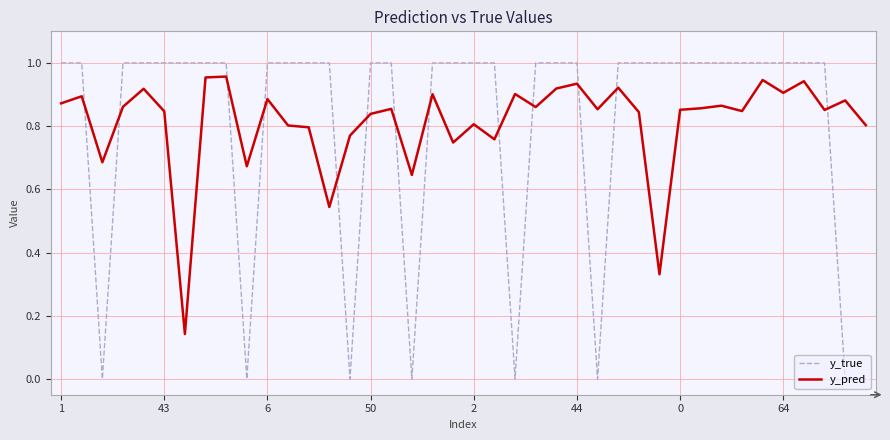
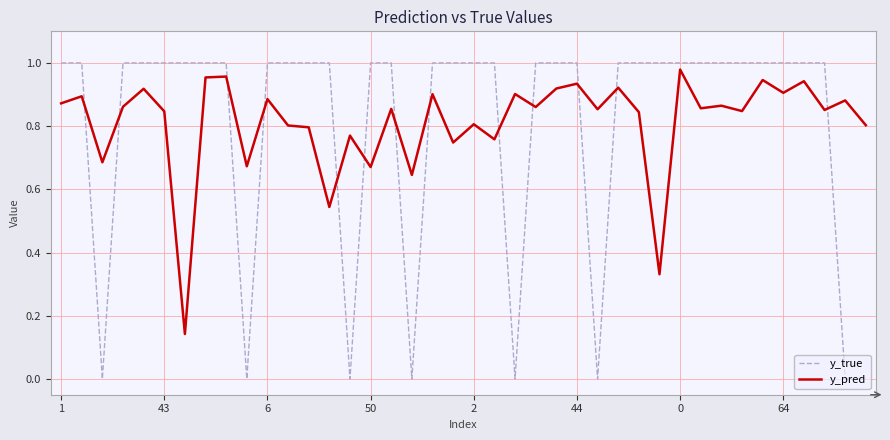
y_pred, 50: 0.84 -> 0.67
y_pred, 0: 0.85 -> 0.98
